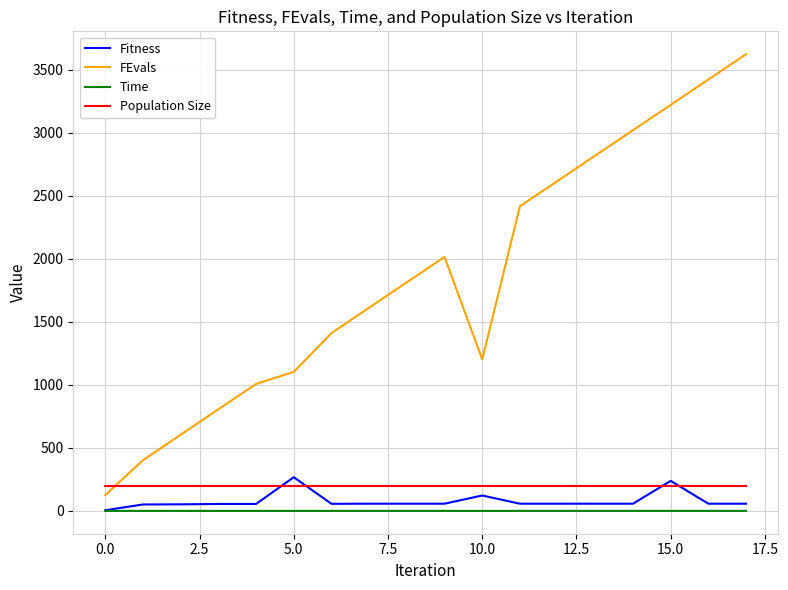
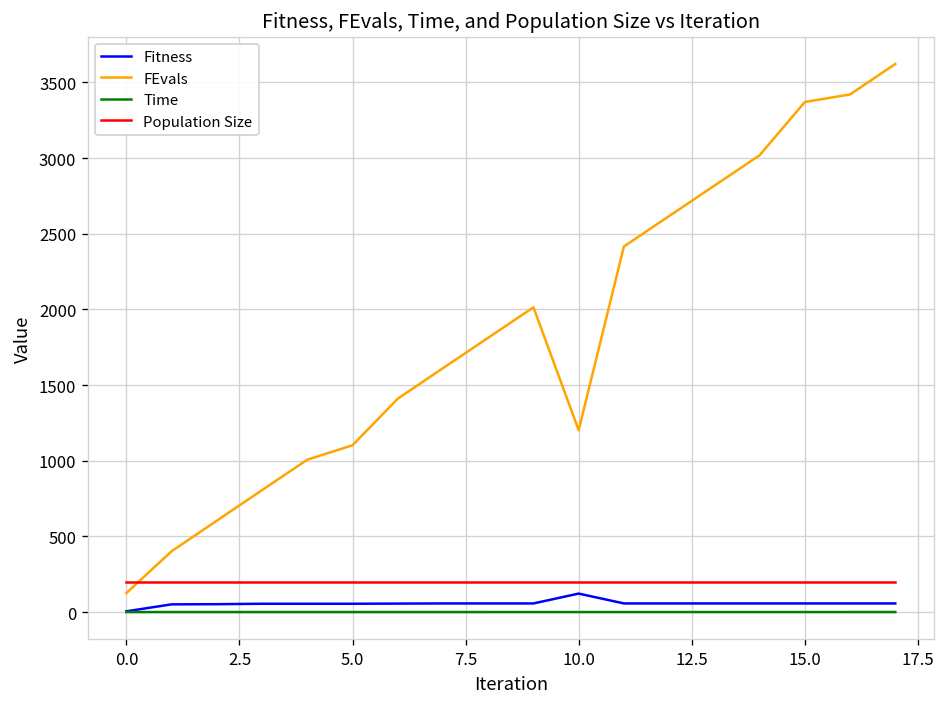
Fitness, 5.0: 270 -> 60
Fitness, 15.0: 240 -> 60
FEvals, 15.0: 3220 -> 3370
